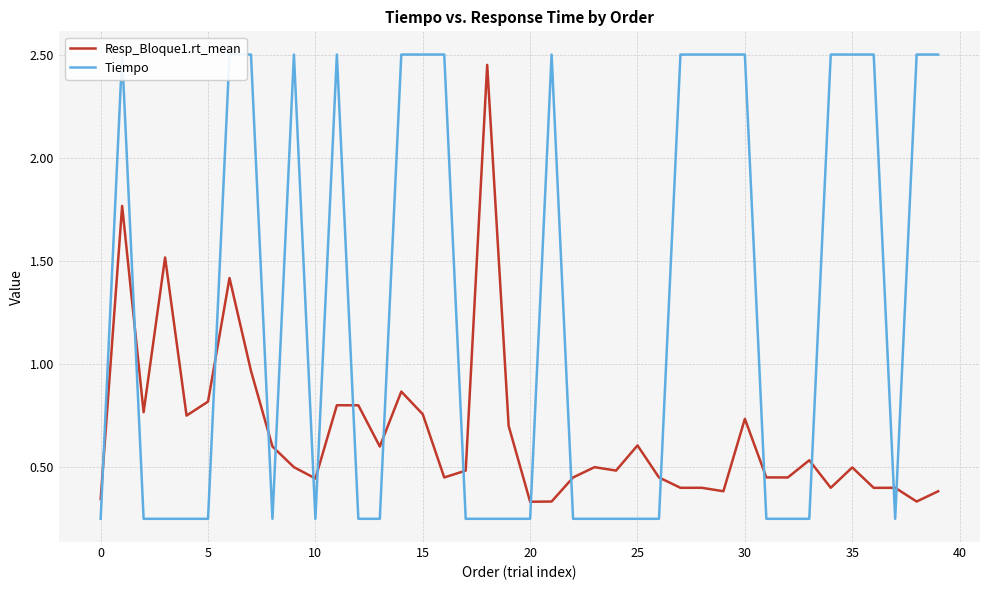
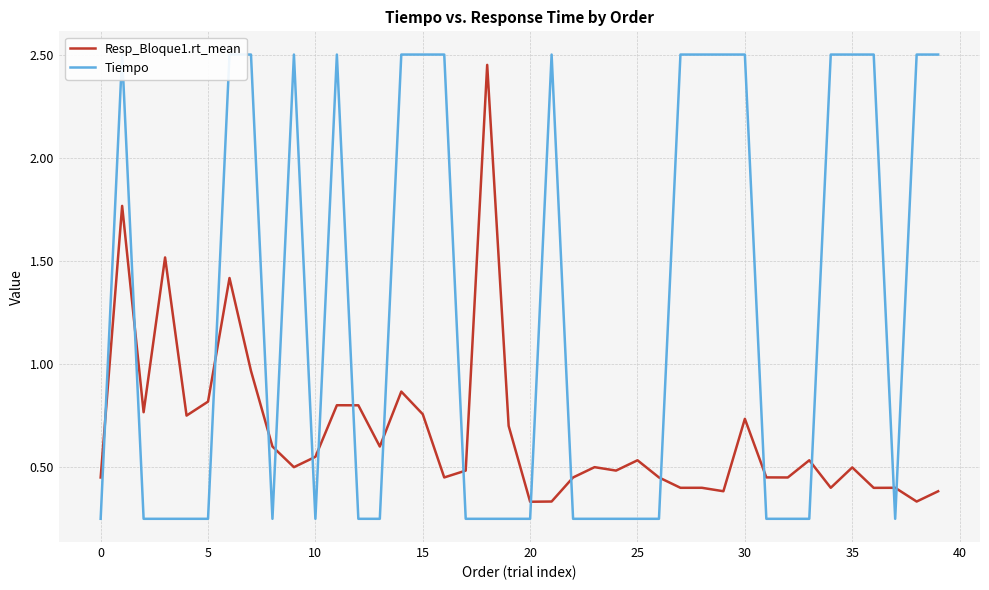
Resp_Bloque1.rt_mean, 0: 0.35 -> 0.45
Resp_Bloque1.rt_mean, 10: 0.45 -> 0.55
Resp_Bloque1.rt_mean, 25: 0.61 -> 0.53
